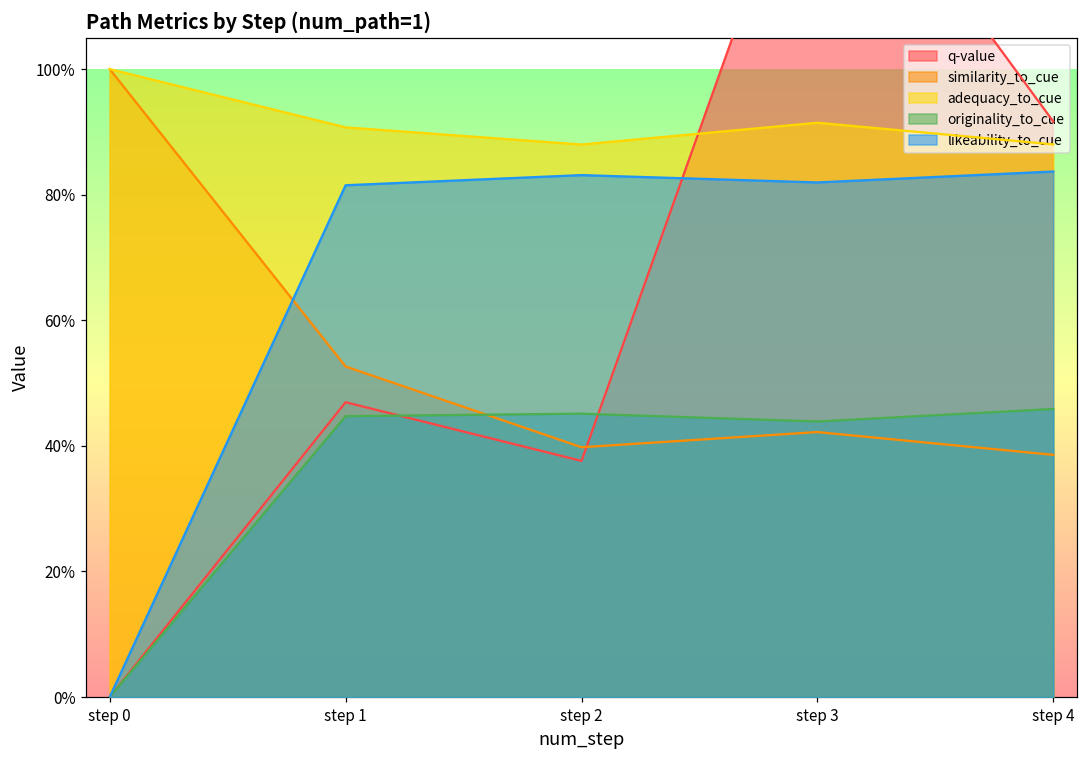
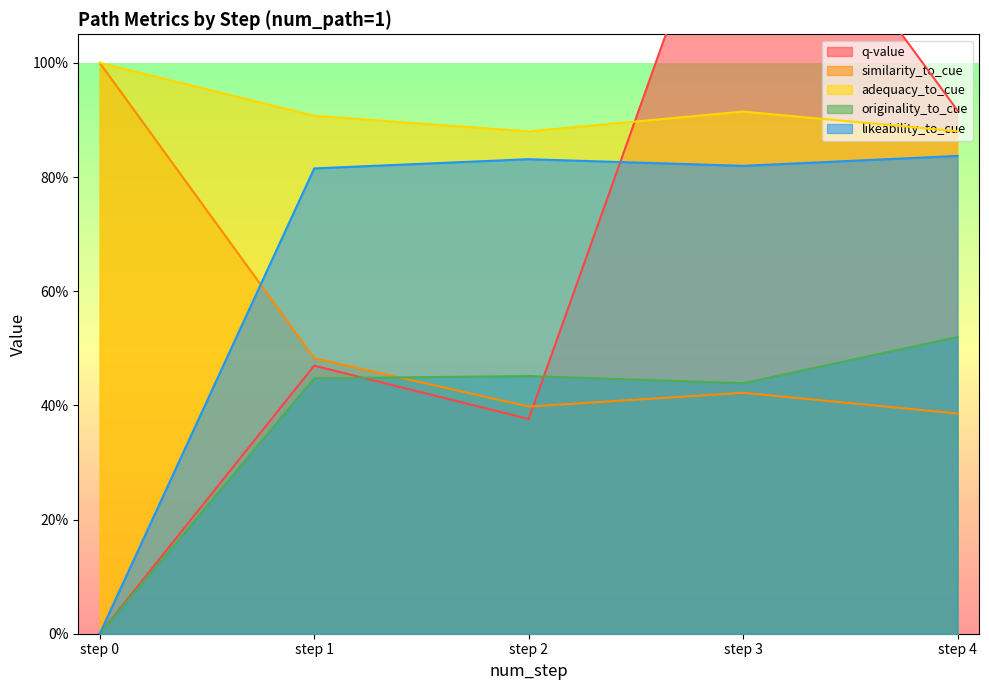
similarity_to_cue, step 1: 53% -> 48%
originality_to_cue, step 4: 46% -> 52%
